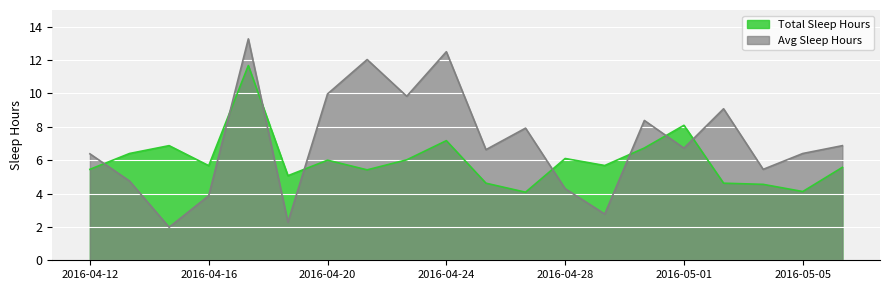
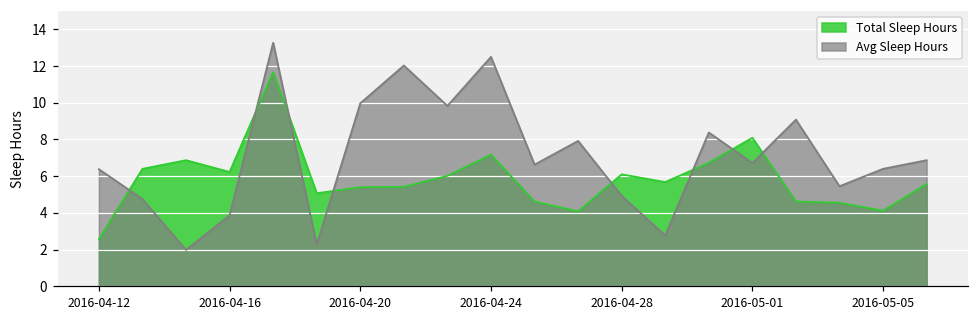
Total Sleep Hours, 2016-04-12: 5.5 -> 2.6
Total Sleep Hours, 2016-04-16: 5.7 -> 6.2
Total Sleep Hours, 2016-04-20: 6.0 -> 5.4
Avg Sleep Hours, 2016-04-28: 4.3 -> 4.9
